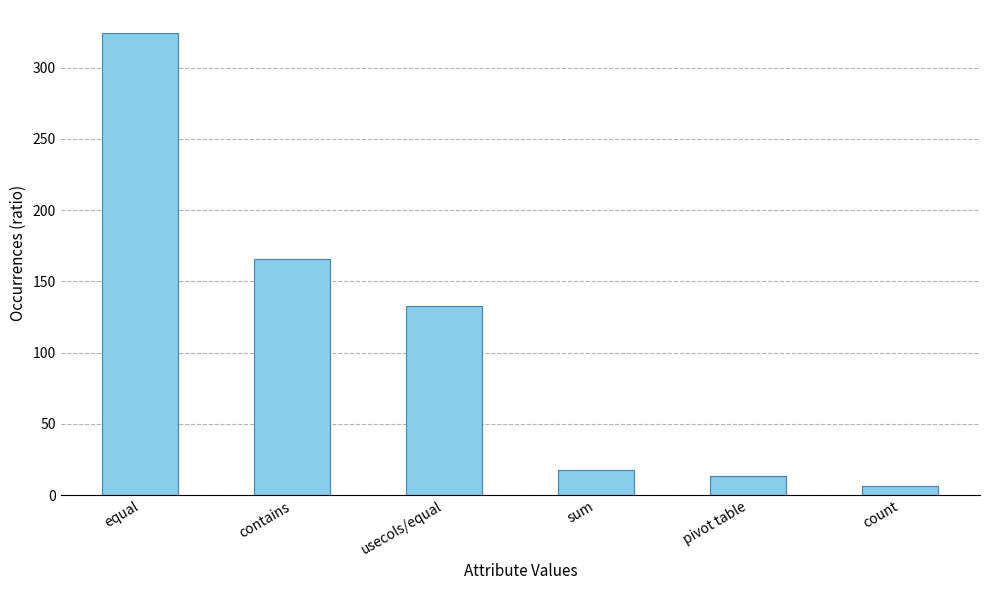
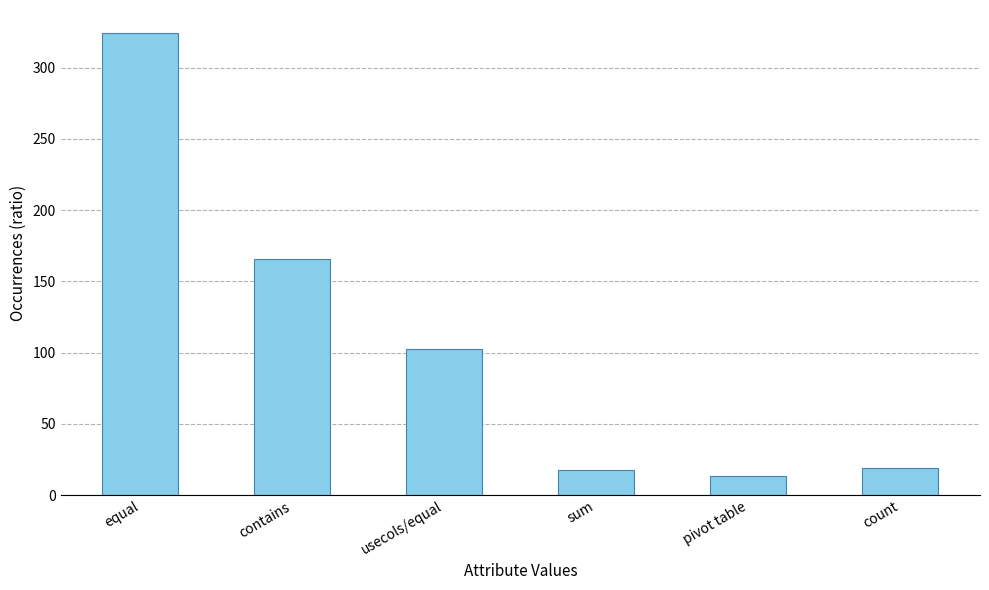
usecols/equal: 133 -> 102
count: 6 -> 19
